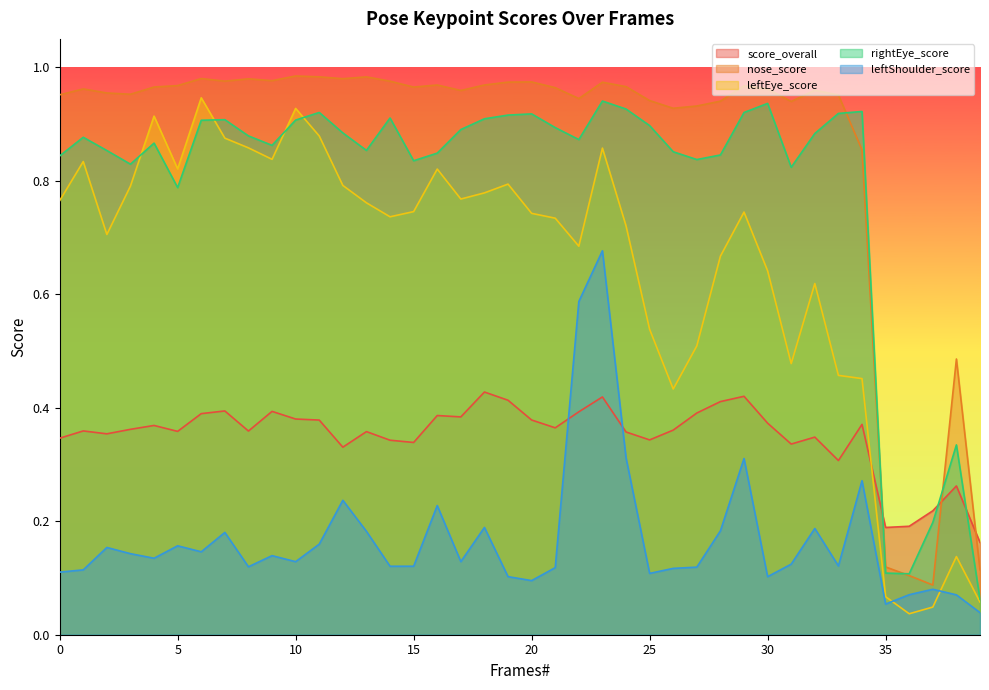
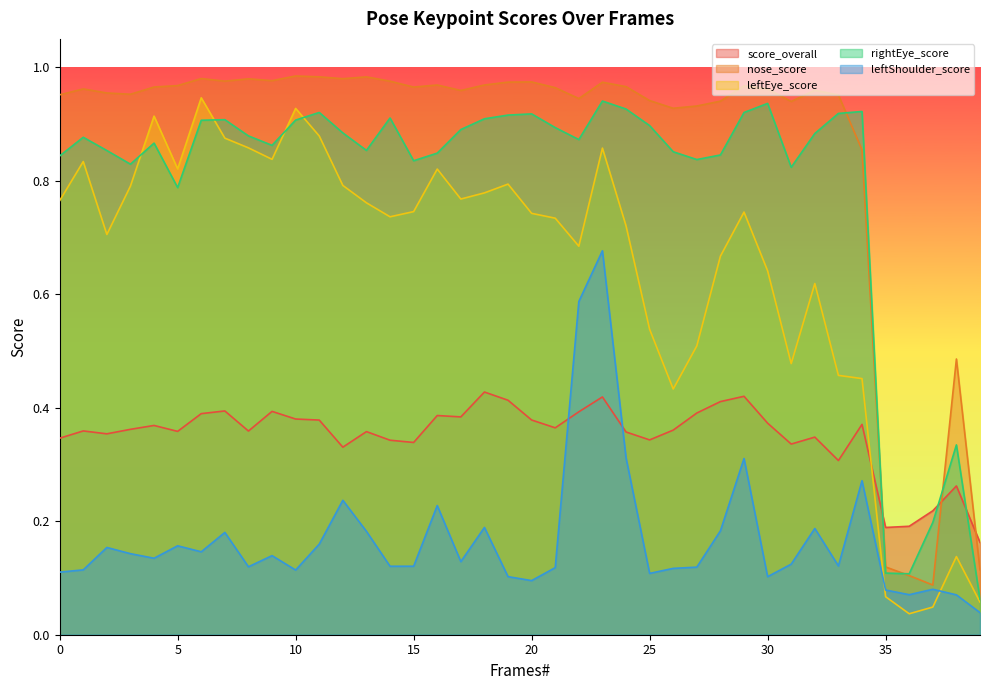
leftShoulder_score, 10: 0.13 -> 0.11
leftShoulder_score, 35: 0.05 -> 0.08
